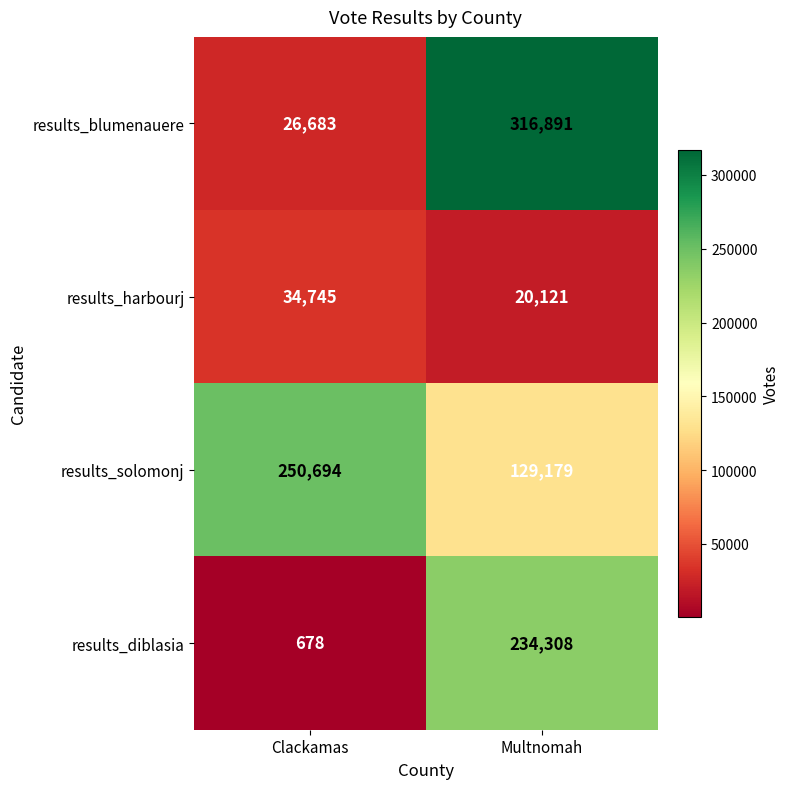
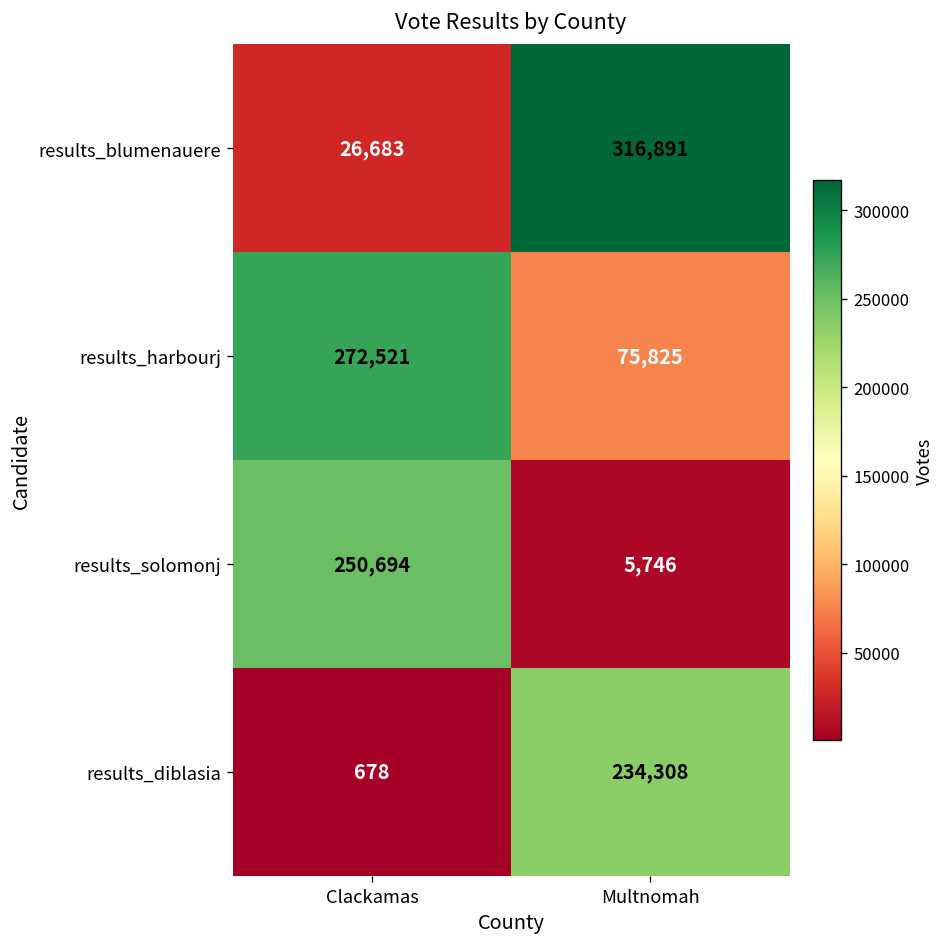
results_harbourj, Clackamas: 34,745 -> 272,521
results_harbourj, Multnomah: 20,121 -> 75,825
results_solomonj, Multnomah: 129,179 -> 5,746
